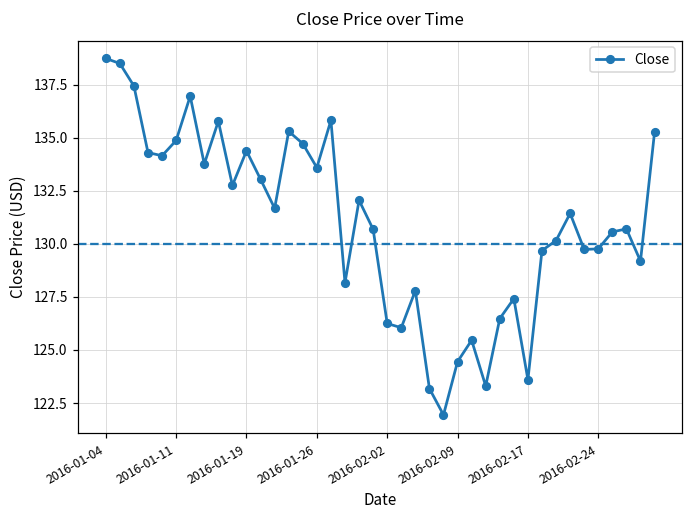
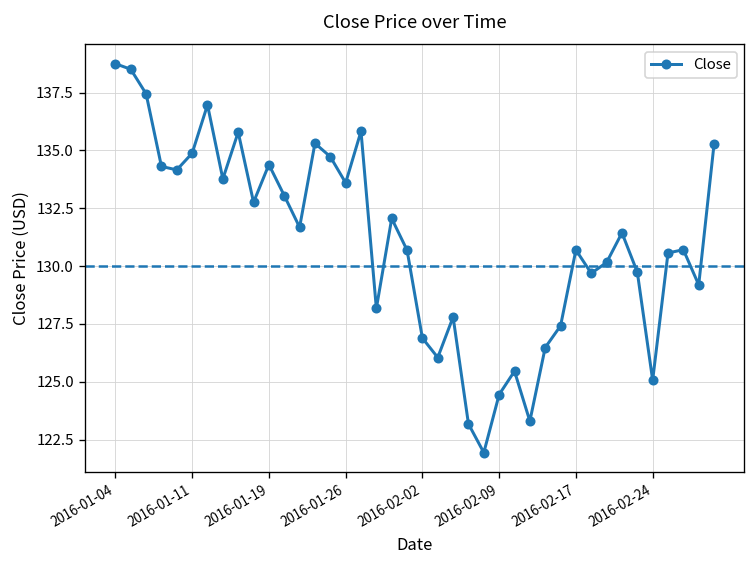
2016-02-02: 126.3 -> 126.9
2016-02-17: 123.6 -> 130.7
2016-02-24: 129.8 -> 125.1
